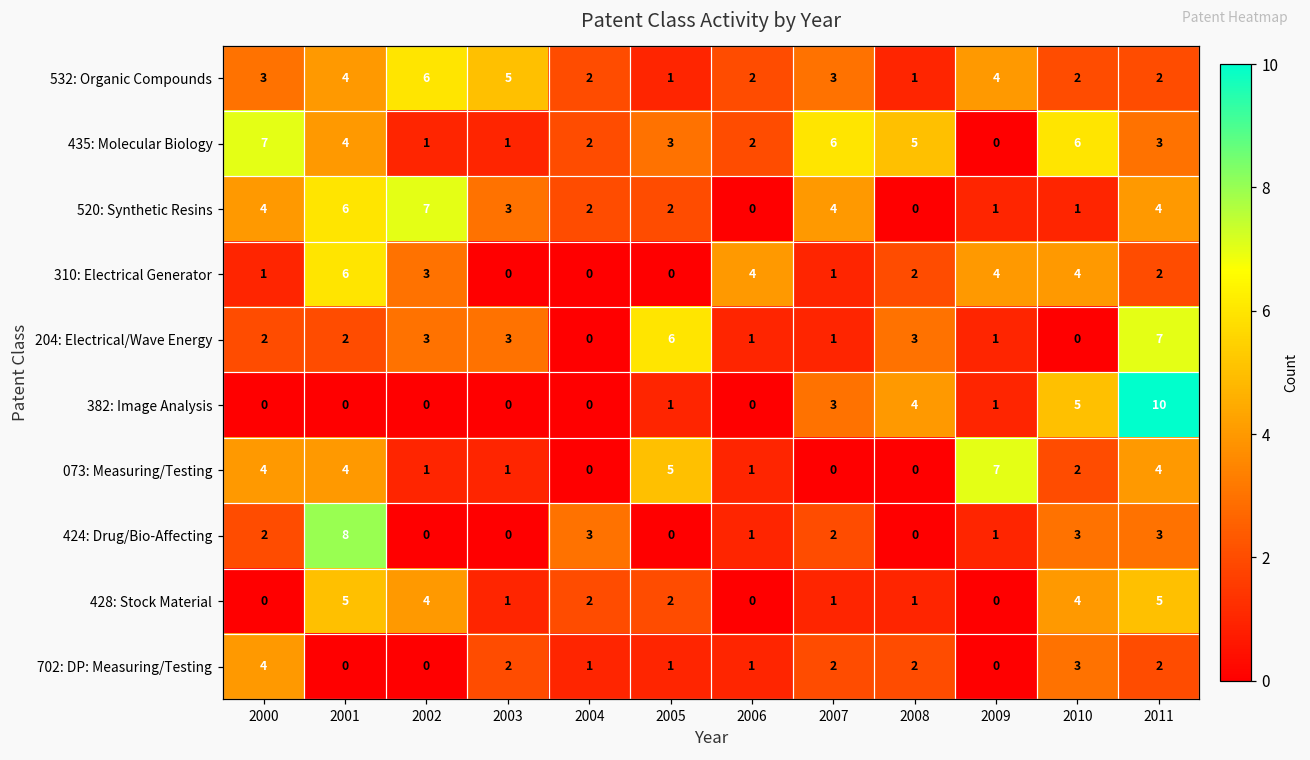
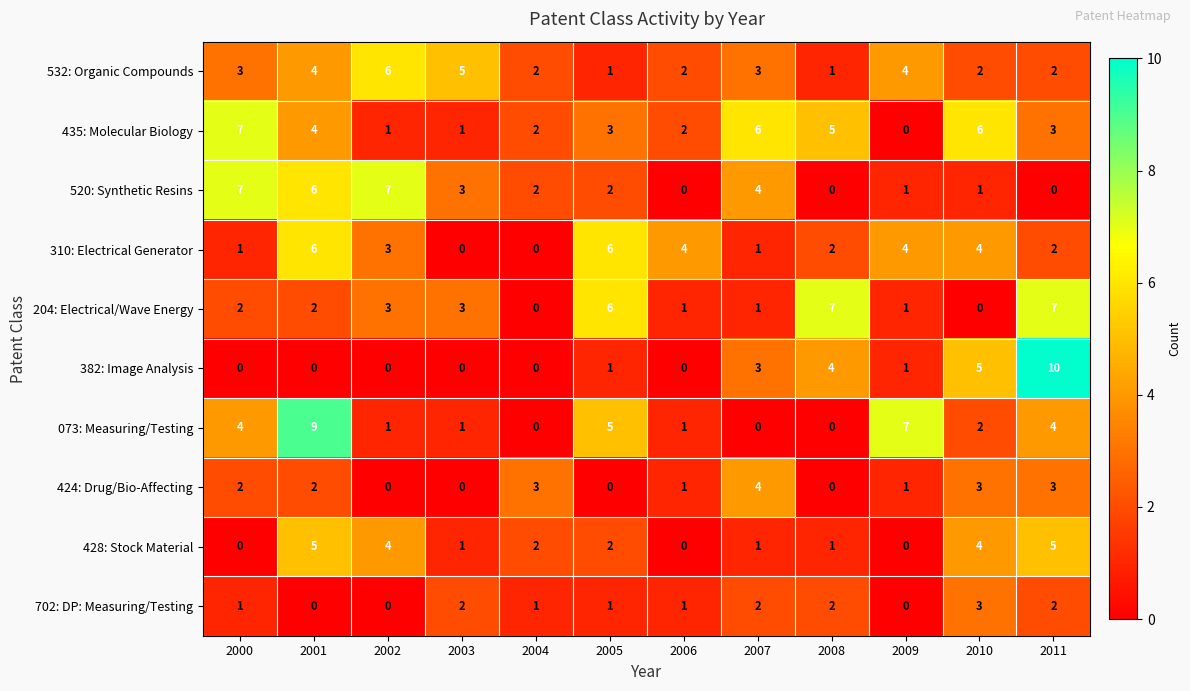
520: Synthetic Resins, 2000: 4 -> 7
520: Synthetic Resins, 2011: 4 -> 0
310: Electrical Generator, 2005: 0 -> 6
204: Electrical/Wave Energy, 2008: 3 -> 7
073: Measuring/Testing, 2001: 4 -> 9
424: Drug/Bio-Affecting, 2001: 8 -> 2
424: Drug/Bio-Affecting, 2007: 2 -> 4
702: DP: Measuring/Testing, 2000: 4 -> 1
